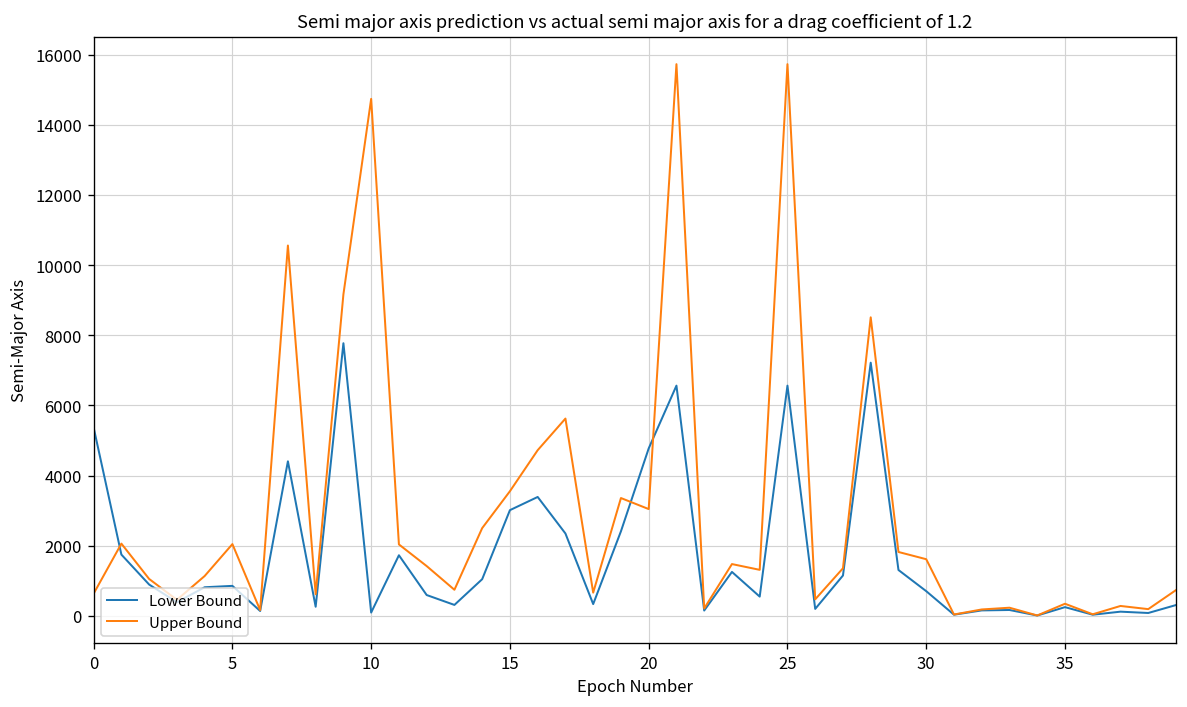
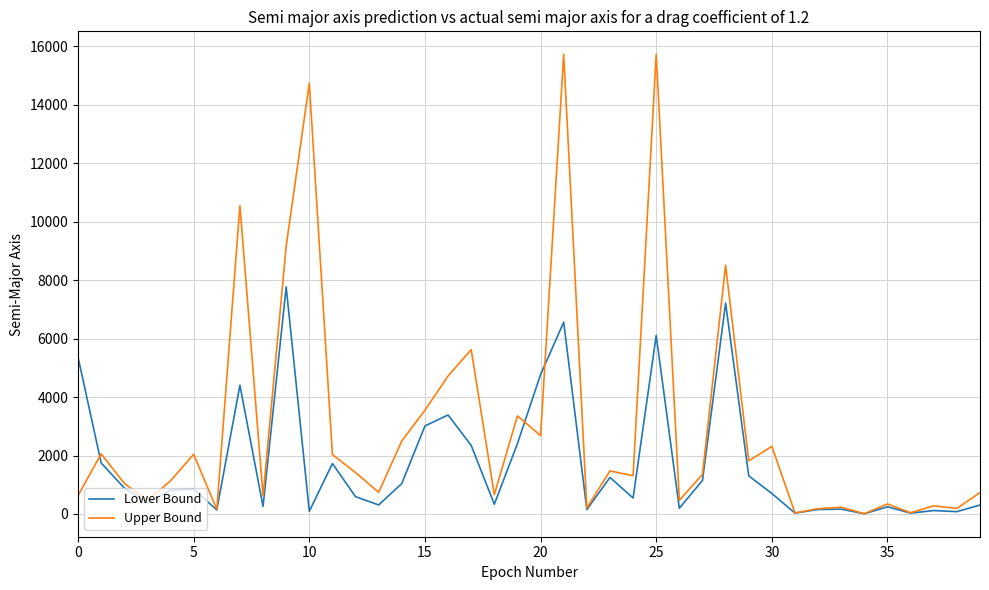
Upper Bound, 20: 3000 -> 2700
Lower Bound, 25: 6600 -> 6100
Upper Bound, 30: 1600 -> 2300
